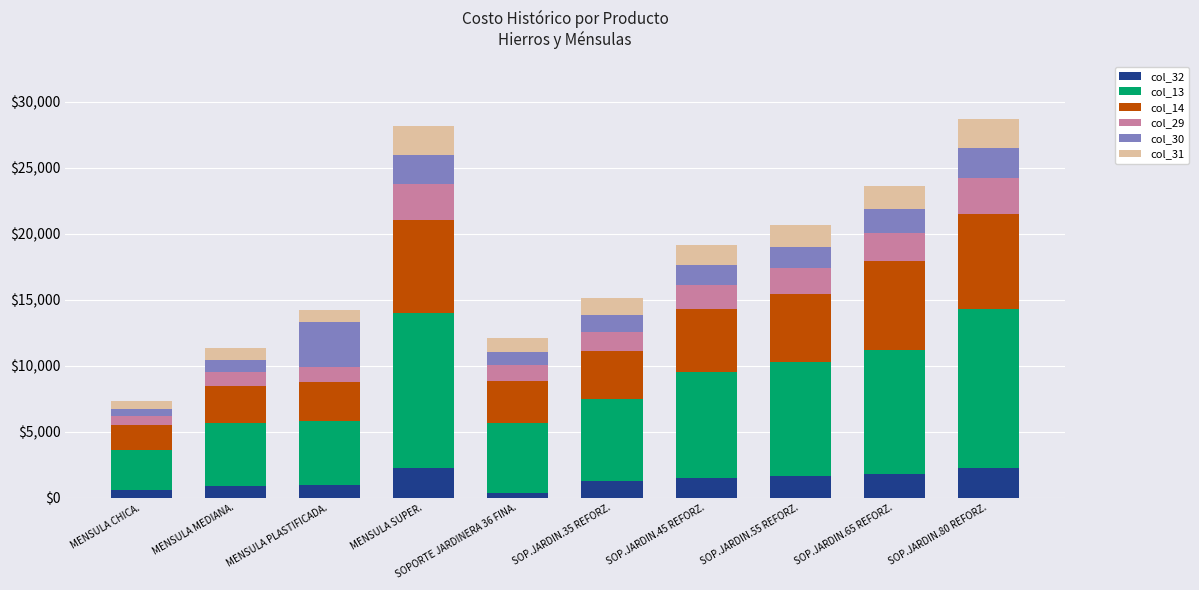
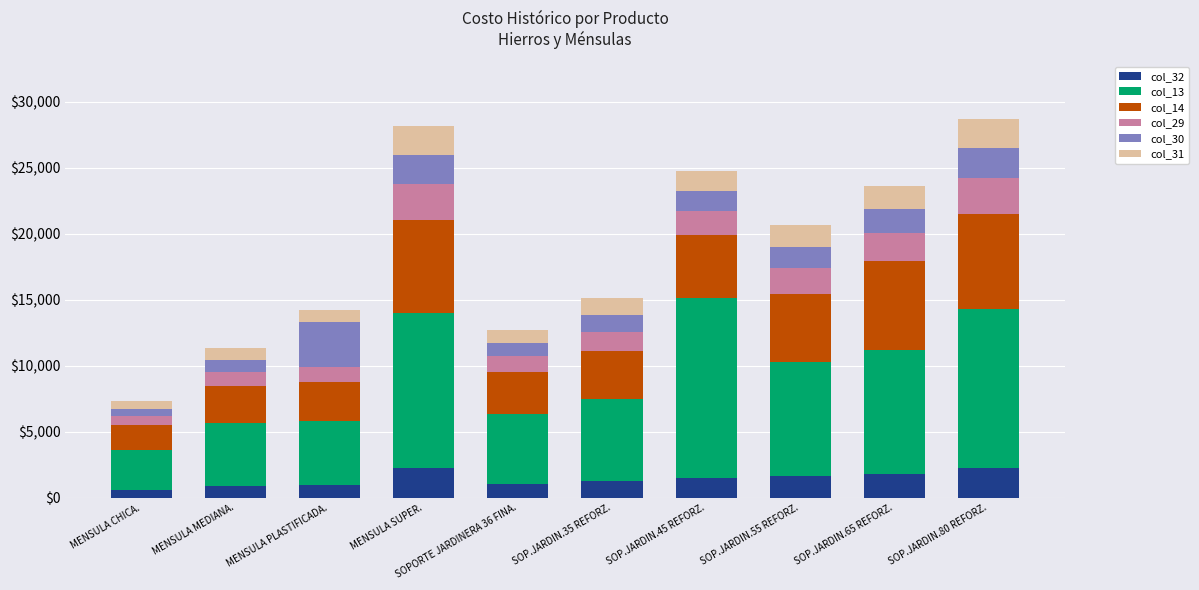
col_32, SOPORTE JARDINERA 36 FINA.: $400 -> $1,000
col_13, SOP.JARDIN.45 REFORZ.: $8,000 -> $13,600
